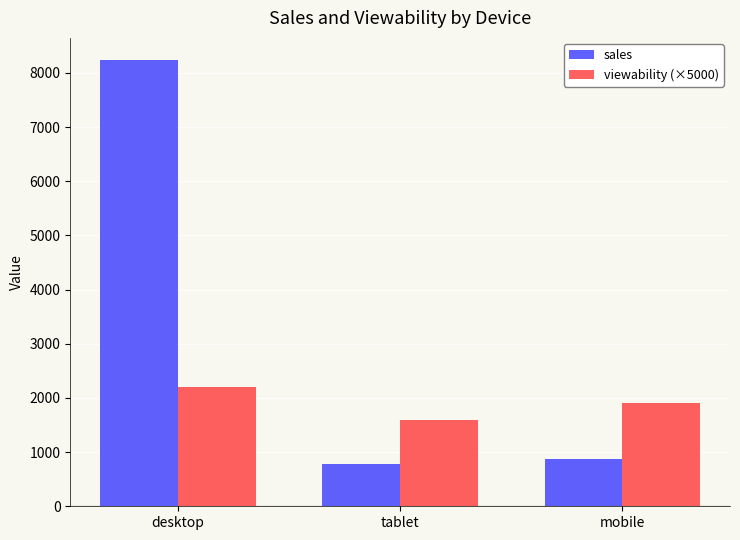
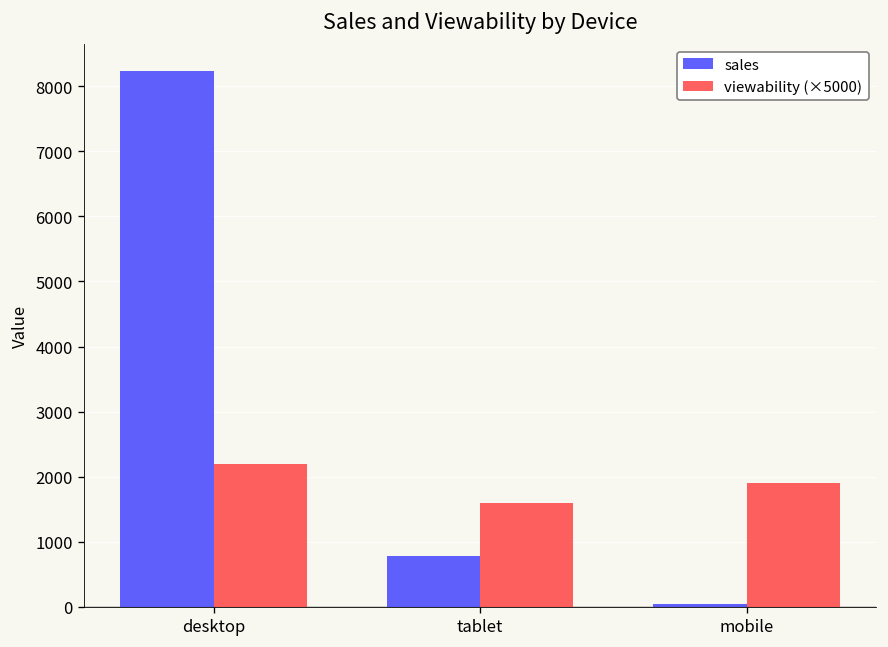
sales, mobile: 900 -> 0
